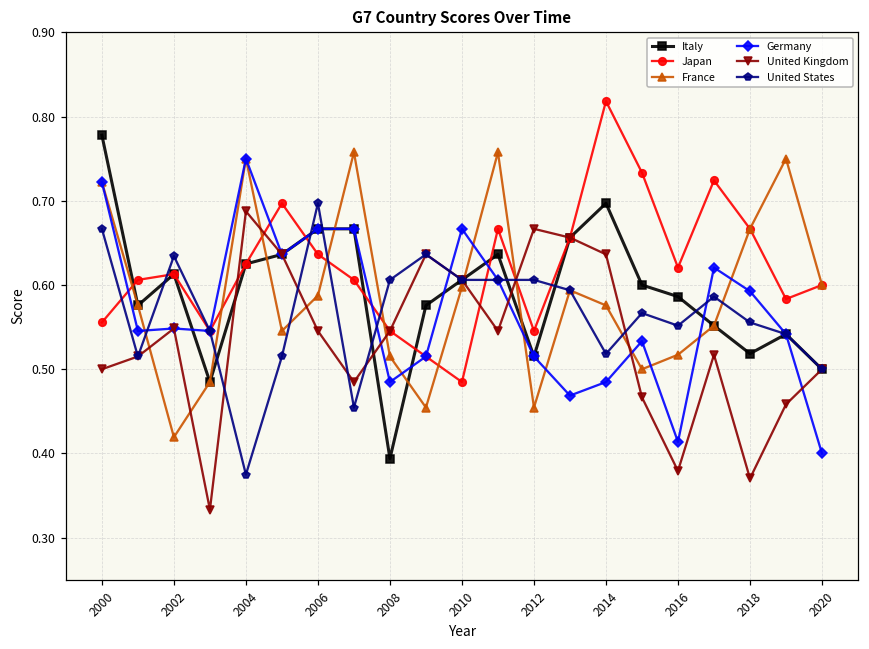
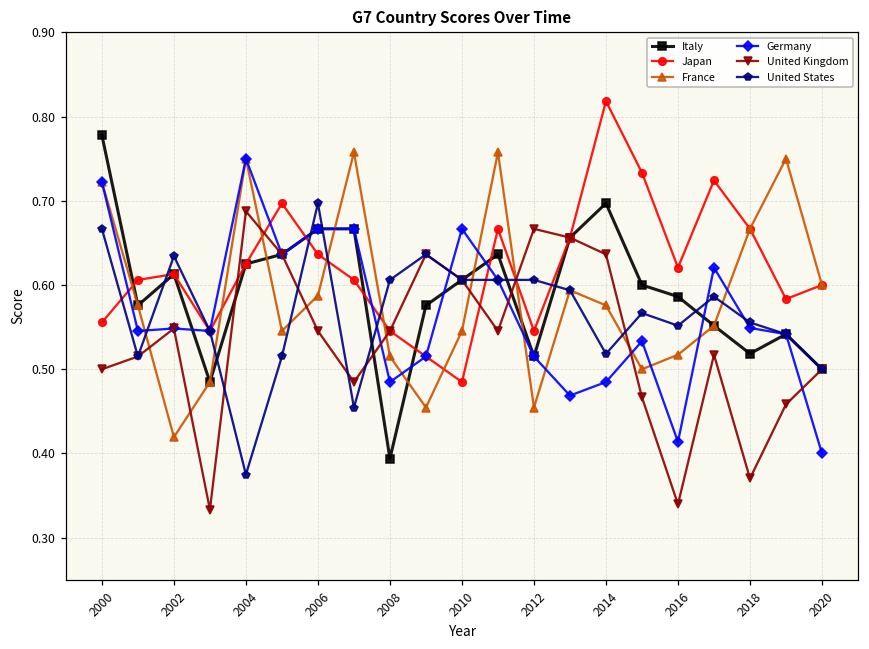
France, 2010: 0.60 -> 0.55
United Kingdom, 2016: 0.38 -> 0.34
Germany, 2018: 0.59 -> 0.55
